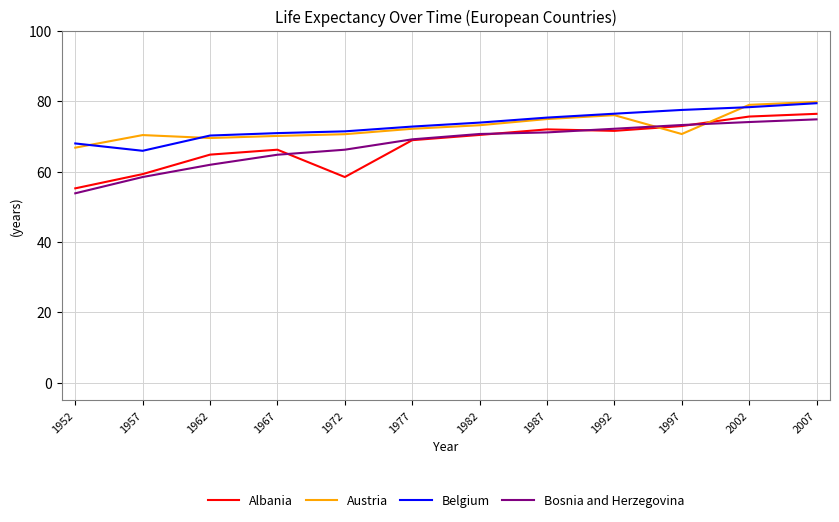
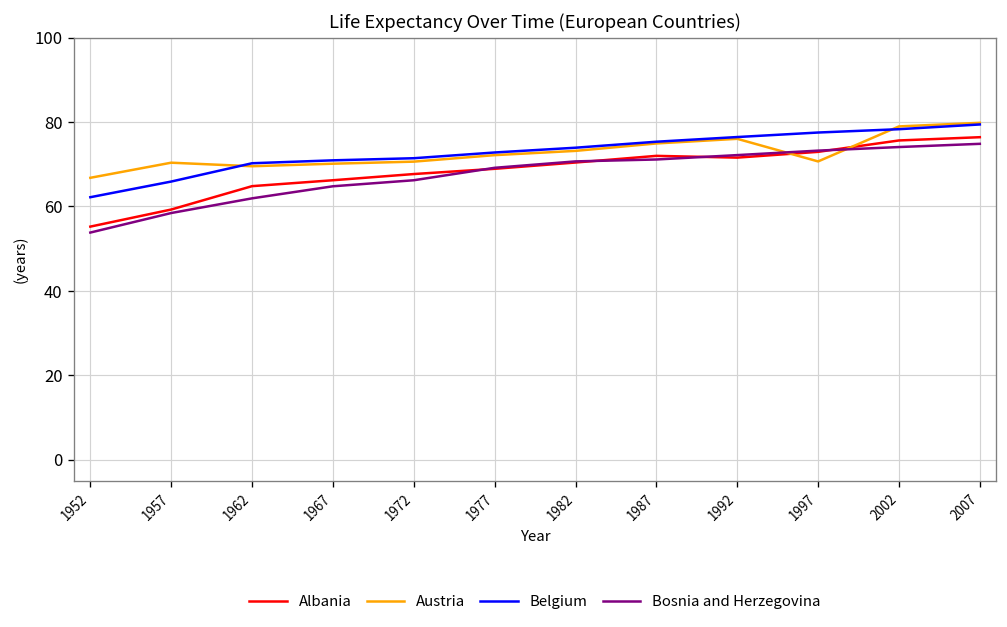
Belgium, 1952: 68 -> 62
Albania, 1972: 58 -> 68
